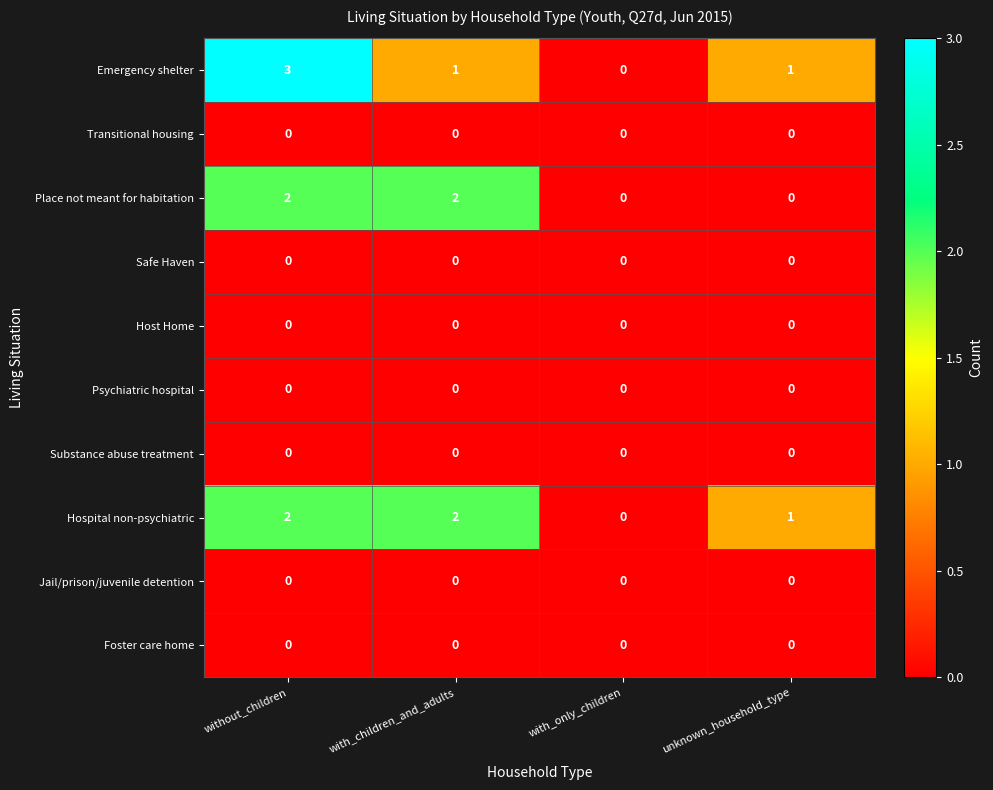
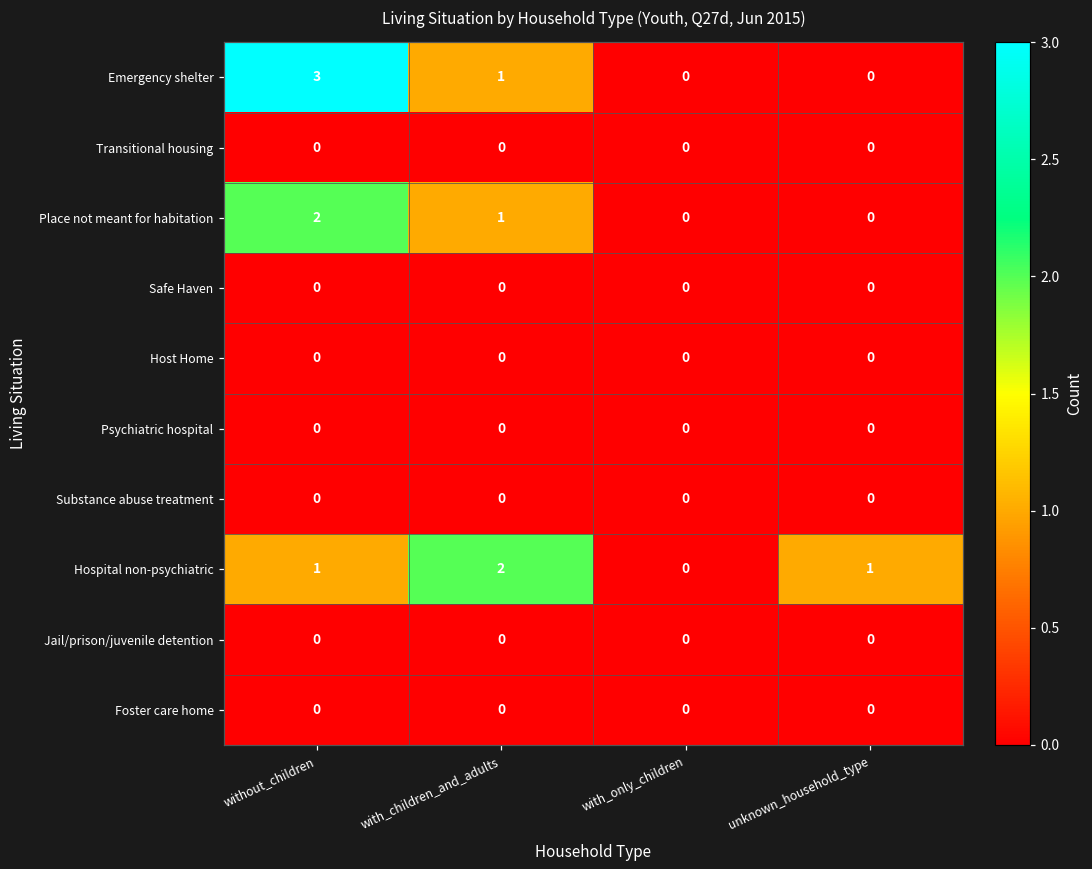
Emergency shelter, unknown_household_type: 1 -> 0
Place not meant for habitation, with_children_and_adults: 2 -> 1
Hospital non-psychiatric, without_children: 2 -> 1
